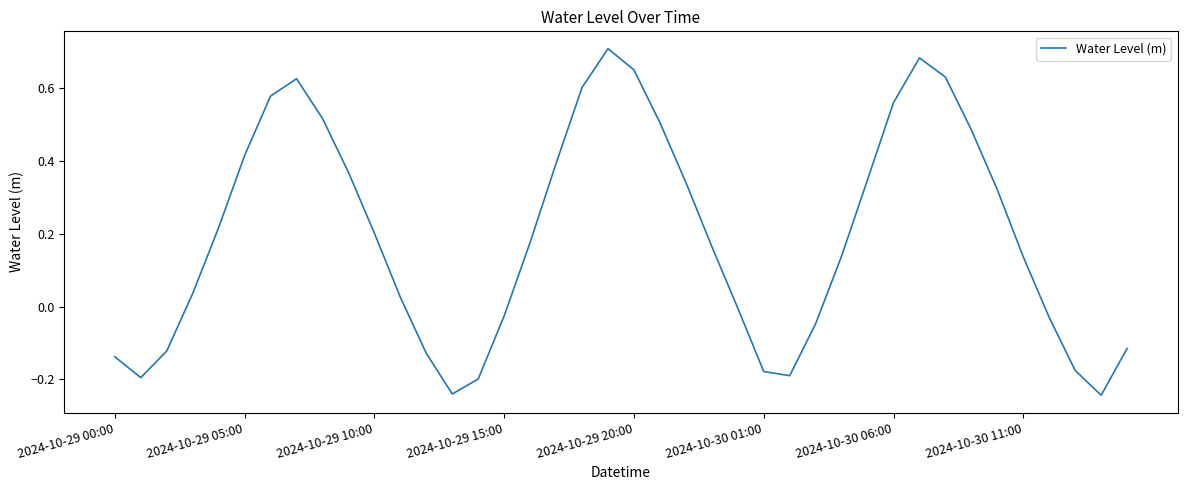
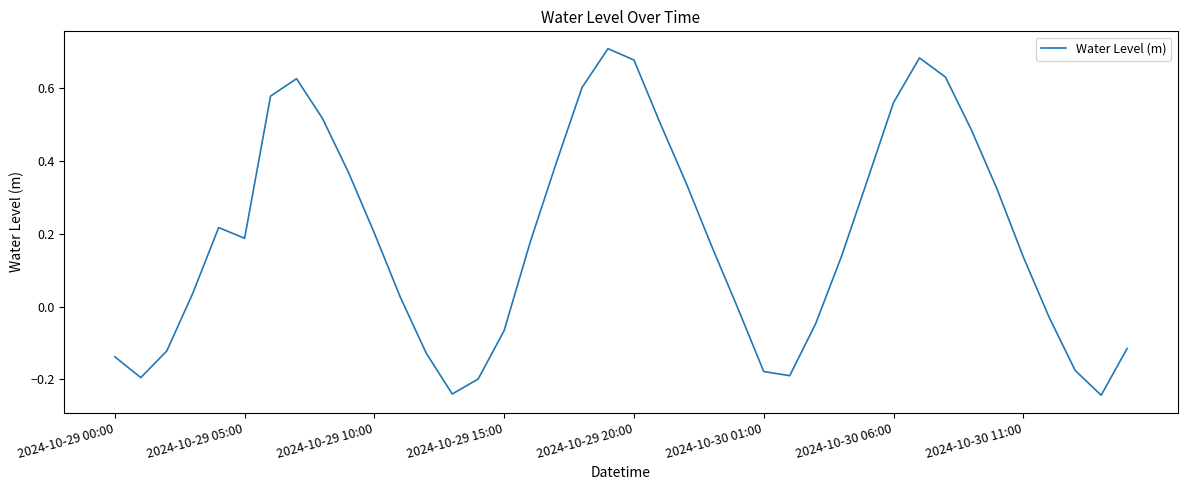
2024-10-29 05:00: 0.41 -> 0.19
2024-10-29 15:00: -0.03 -> -0.07
2024-10-29 20:00: 0.65 -> 0.68
